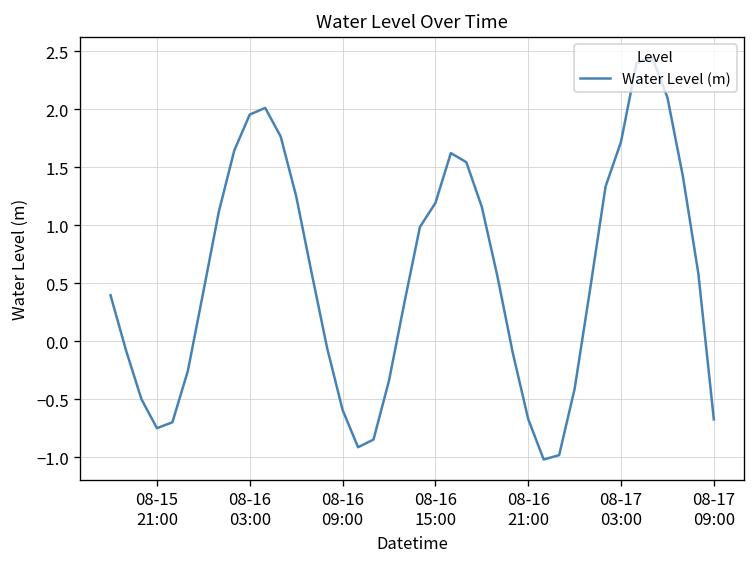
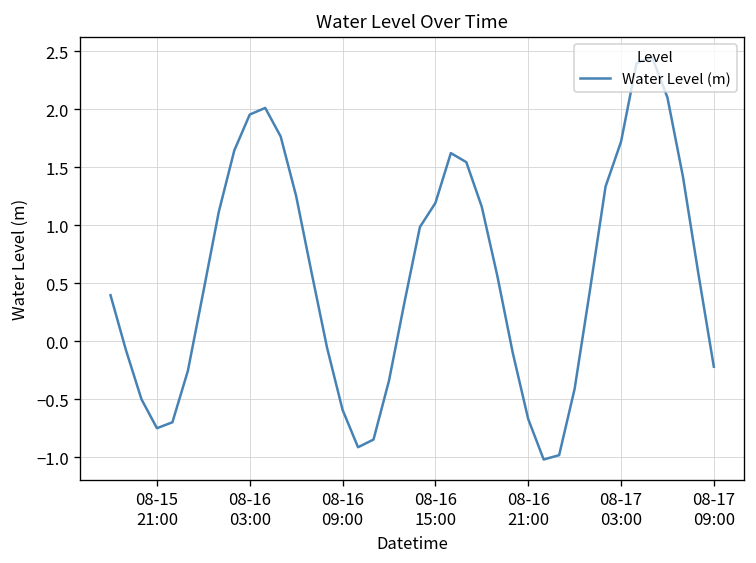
08-17 09:00: -0.7 -> -0.2
